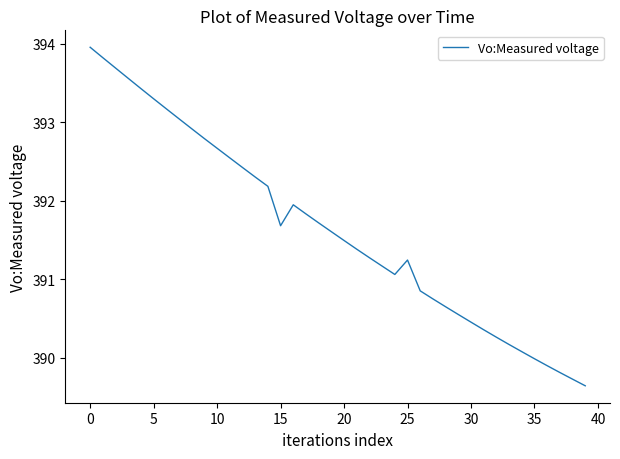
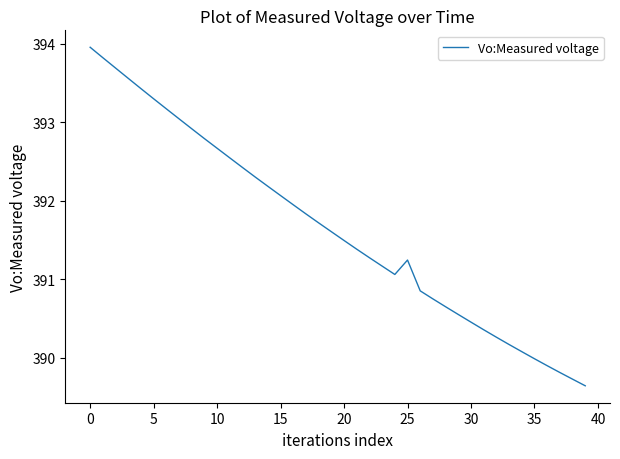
15: 391.7 -> 392.1
